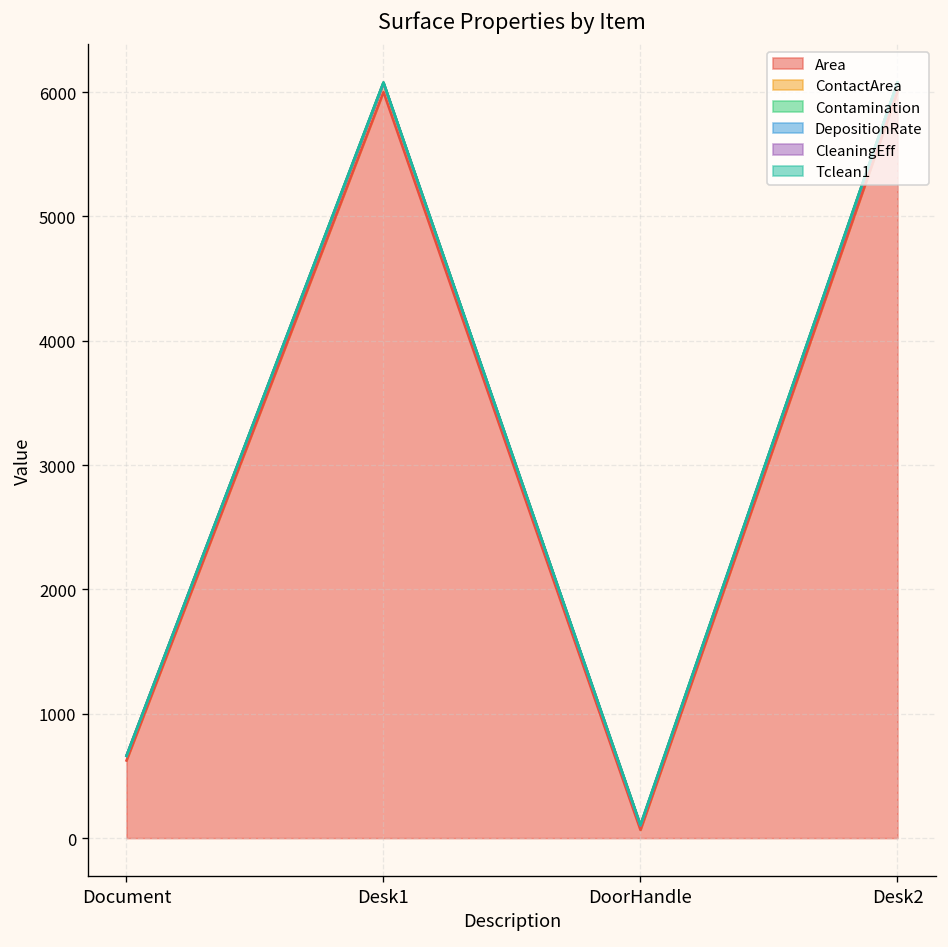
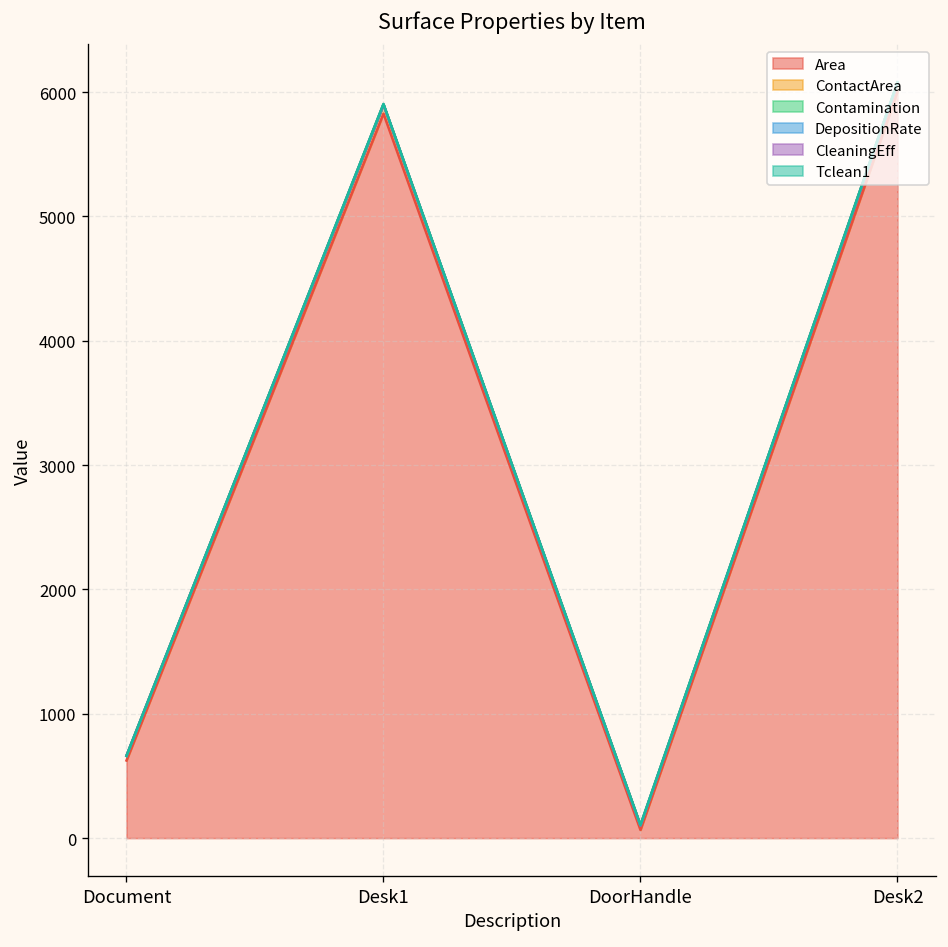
Area, Desk1: 6000 -> 5830
